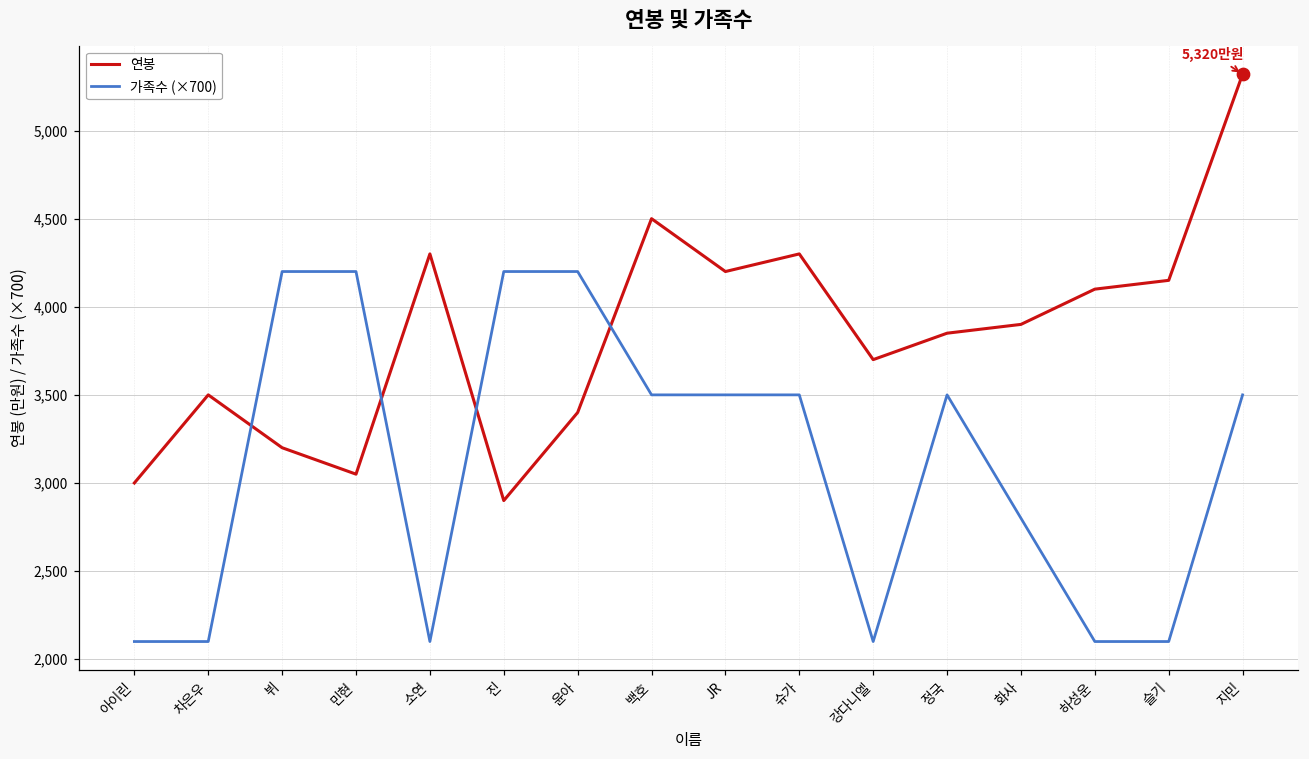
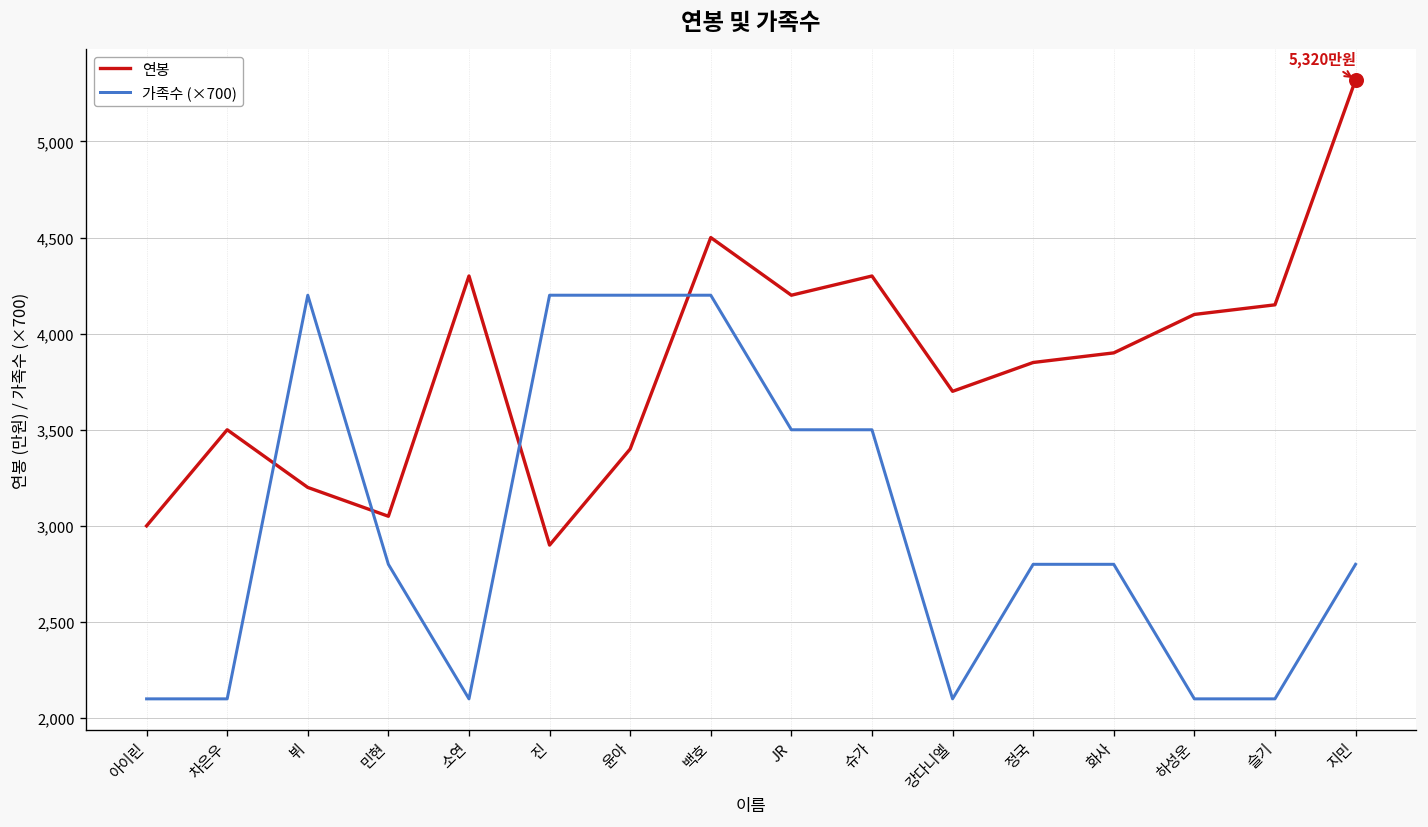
가족수 (×700), 민현: 4,200 -> 2,800
가족수 (×700), 백호: 3,500 -> 4,200
가족수 (×700), 정국: 3,500 -> 2,800
가족수 (×700), 지민: 3,500 -> 2,800
